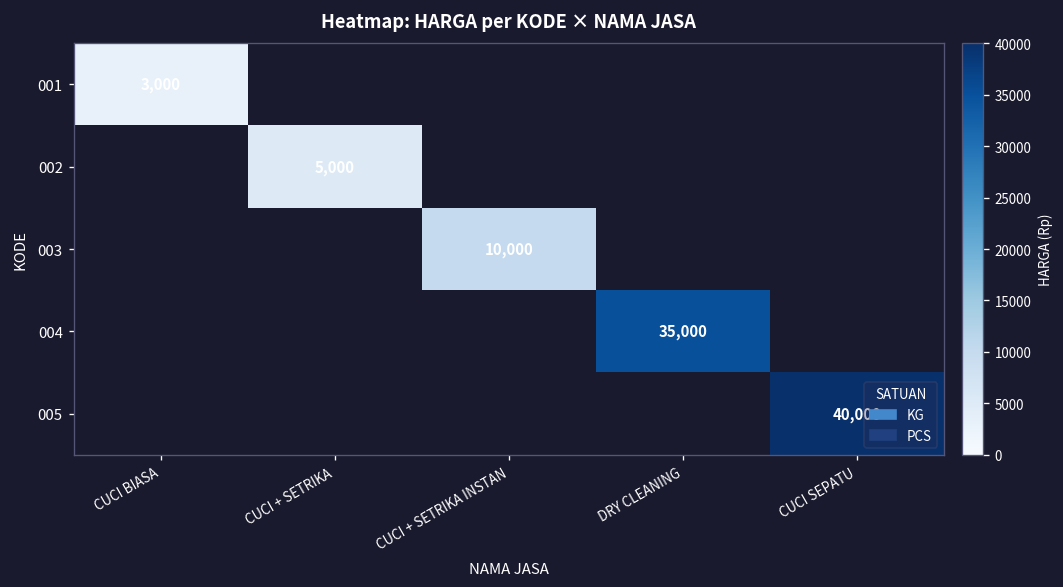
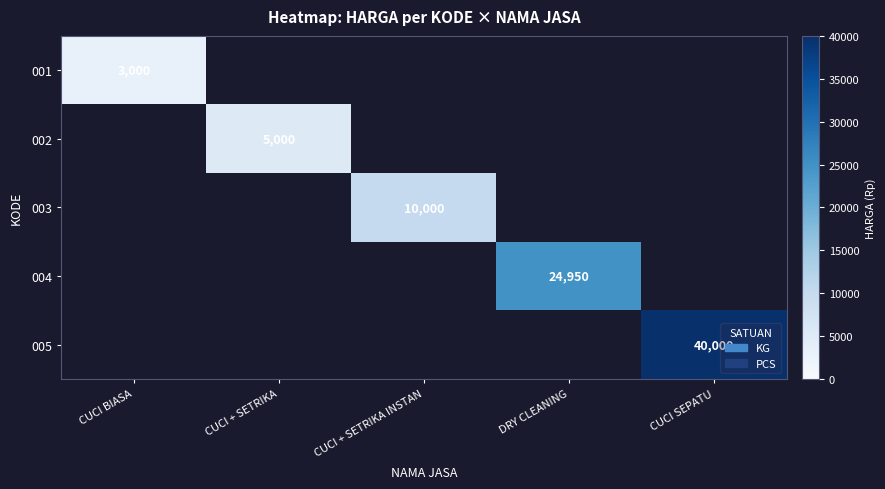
004, DRY CLEANING: 35,000 -> 24,950
